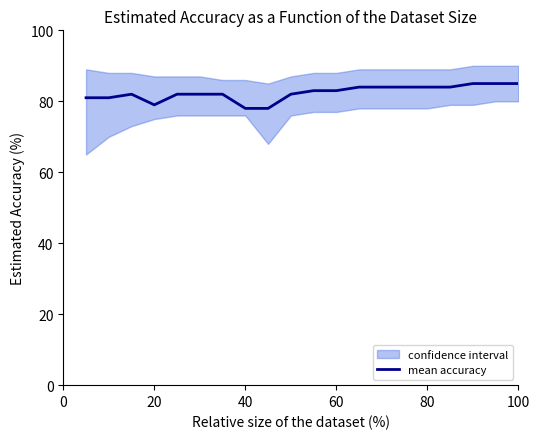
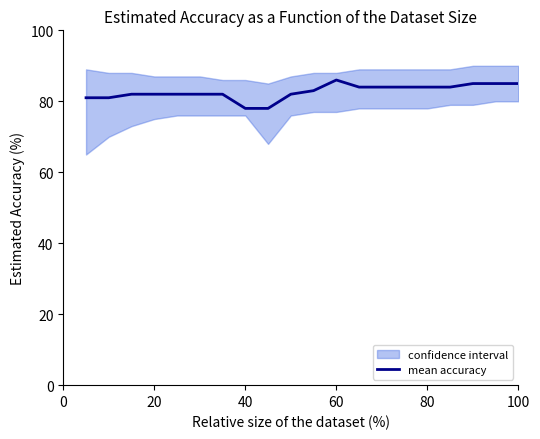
mean accuracy, 20: 79 -> 82
mean accuracy, 60: 83 -> 86
